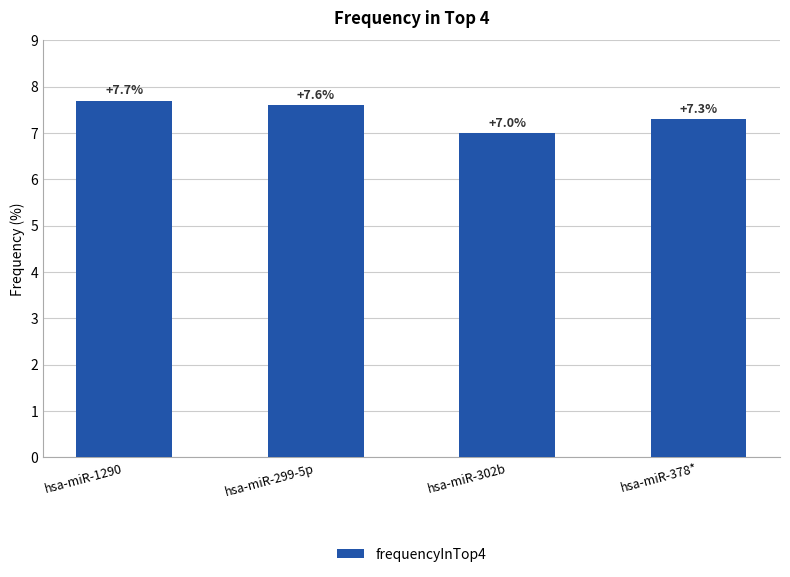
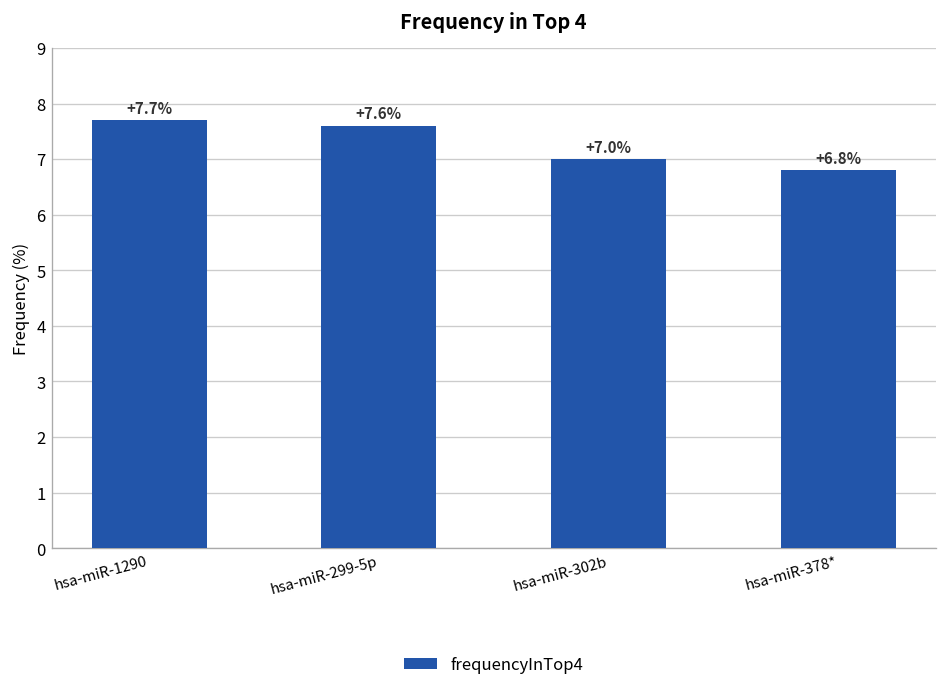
hsa-miR-378*: +7.3% -> +6.8%
